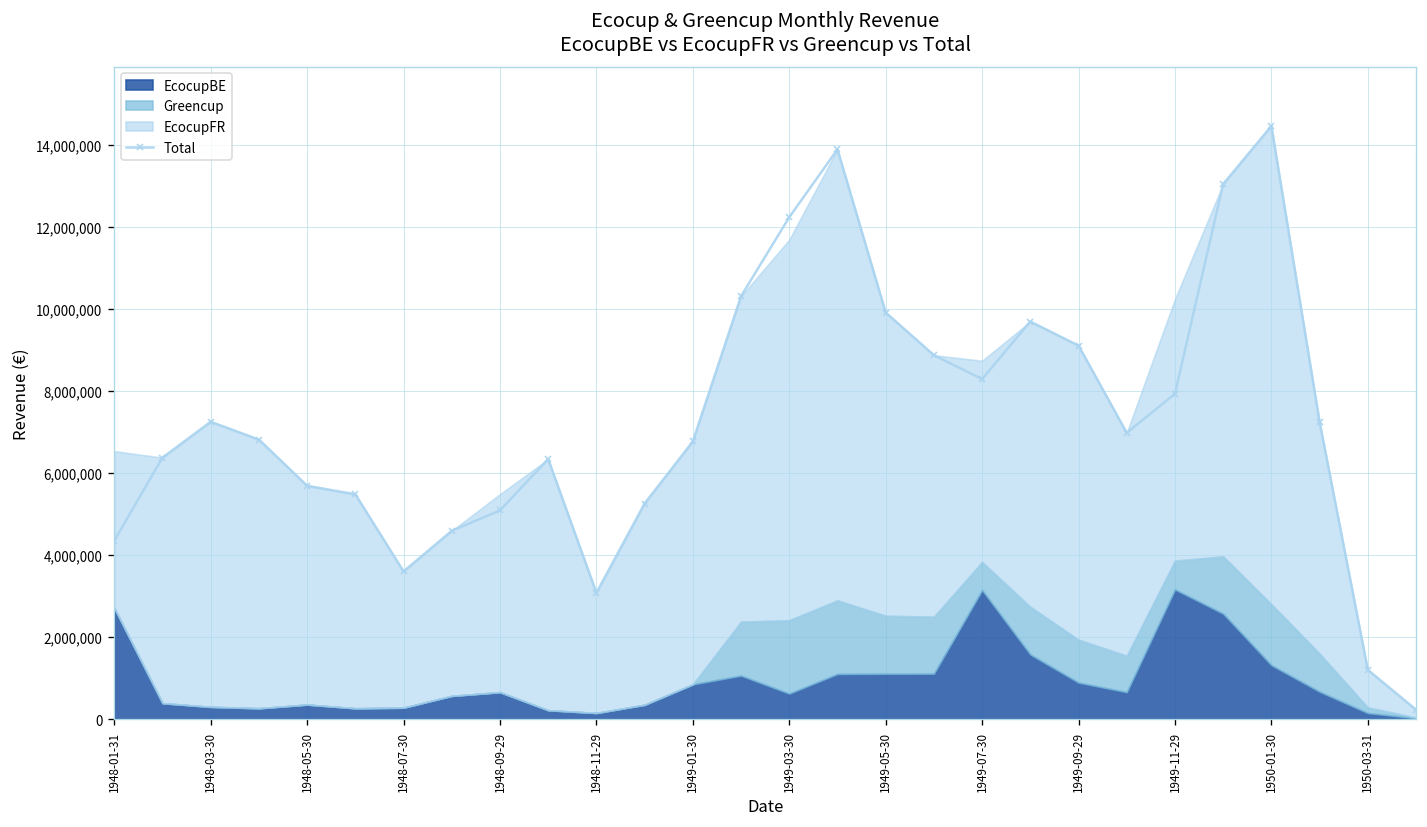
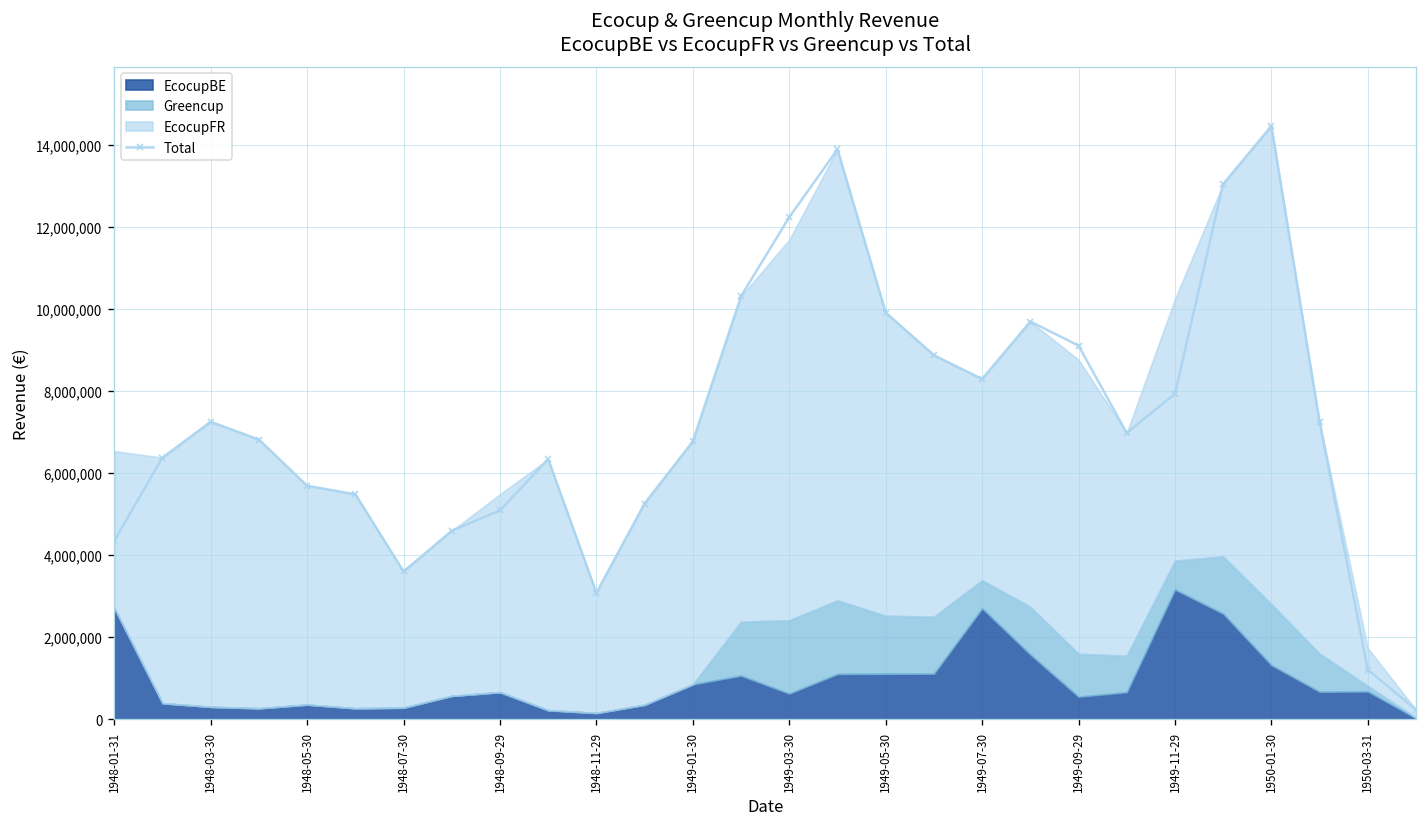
EcocupBE, 1949-07-30: 3,100,000 -> 2,700,000
EcocupBE, 1949-09-29: 900,000 -> 500,000
EcocupBE, 1950-03-31: 100,000 -> 700,000
